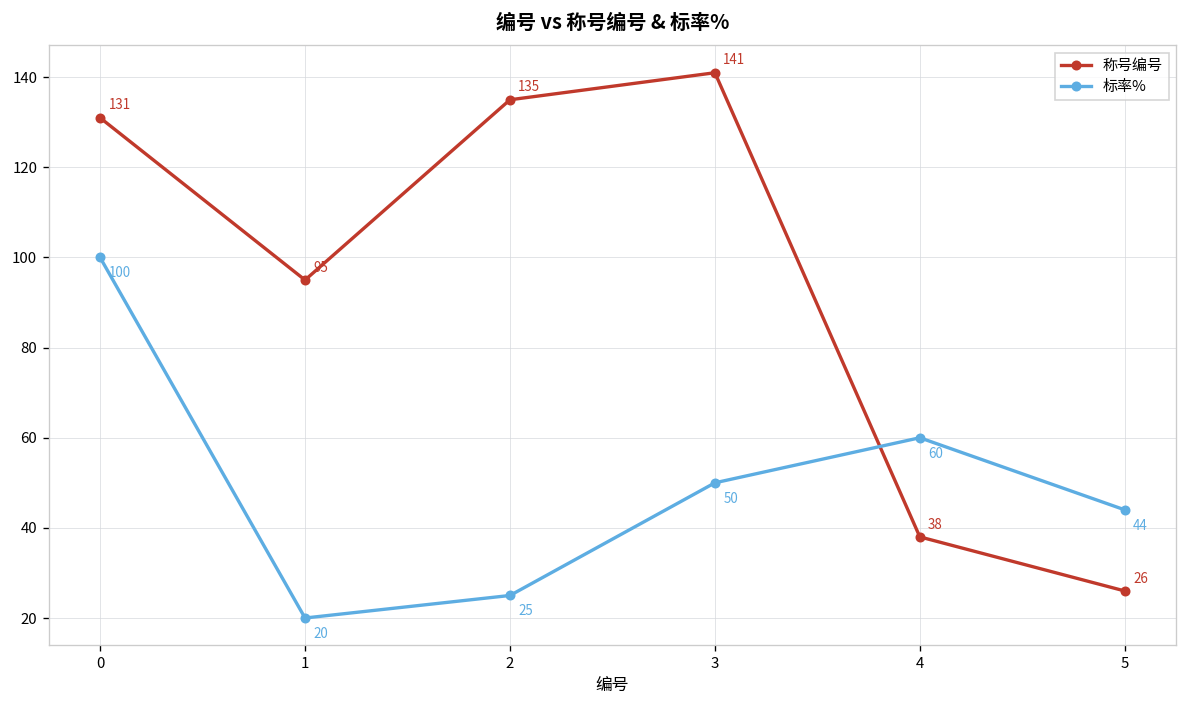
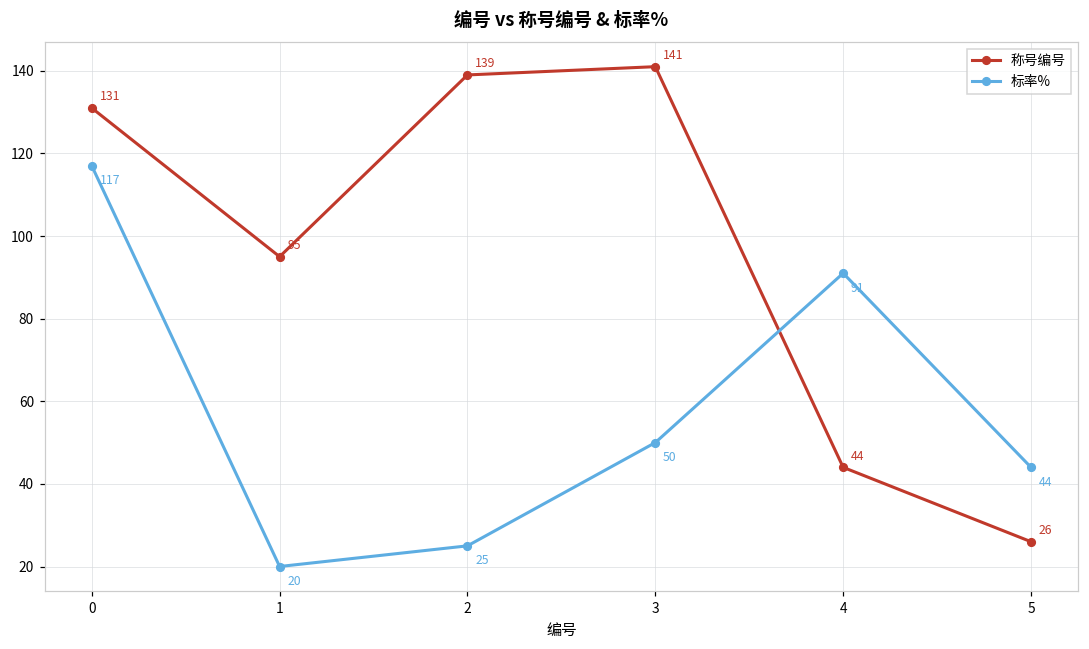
标率%, 0: 100 -> 117
称号编号, 2: 135 -> 139
称号编号, 4: 38 -> 44
标率%, 4: 60 -> 91
